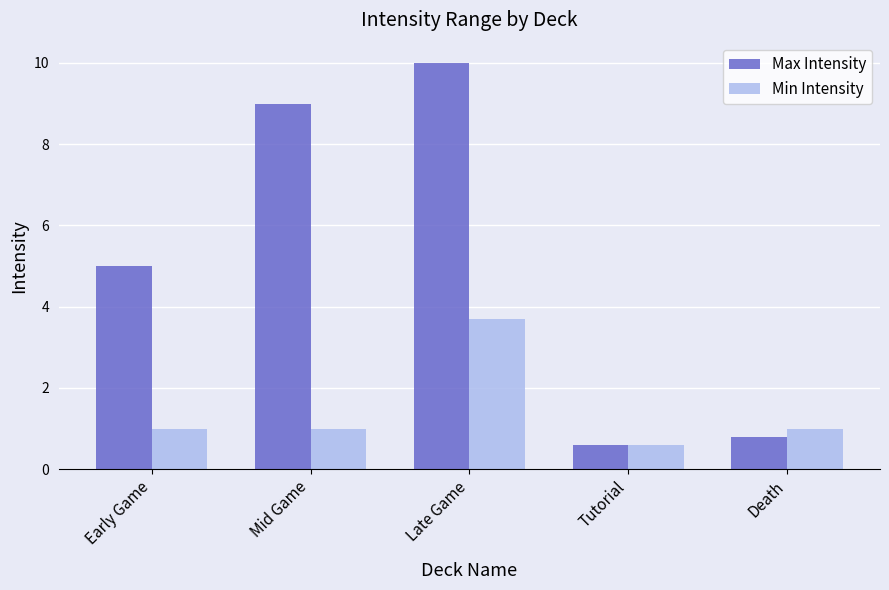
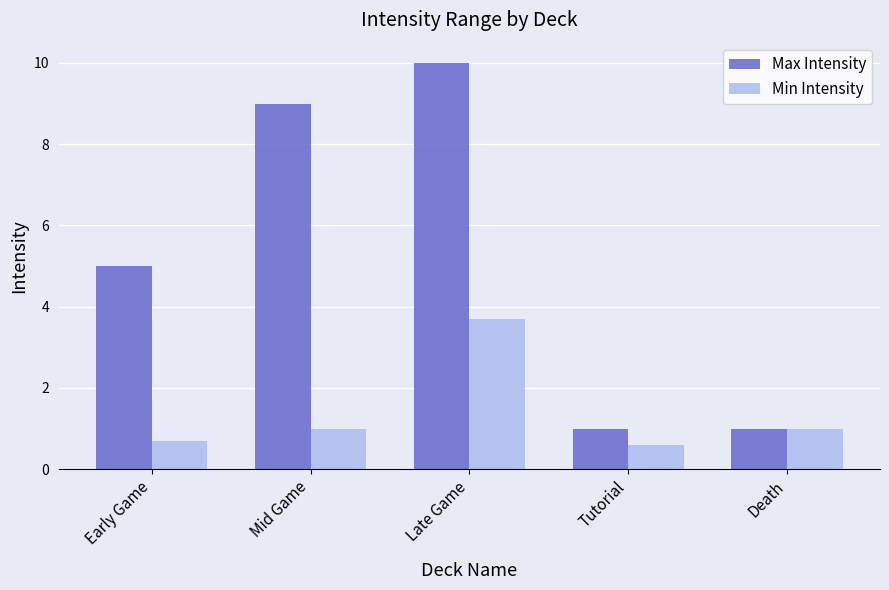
Min Intensity, Early Game: 1.0 -> 0.7
Max Intensity, Tutorial: 0.6 -> 1.0
Max Intensity, Death: 0.8 -> 1.0
